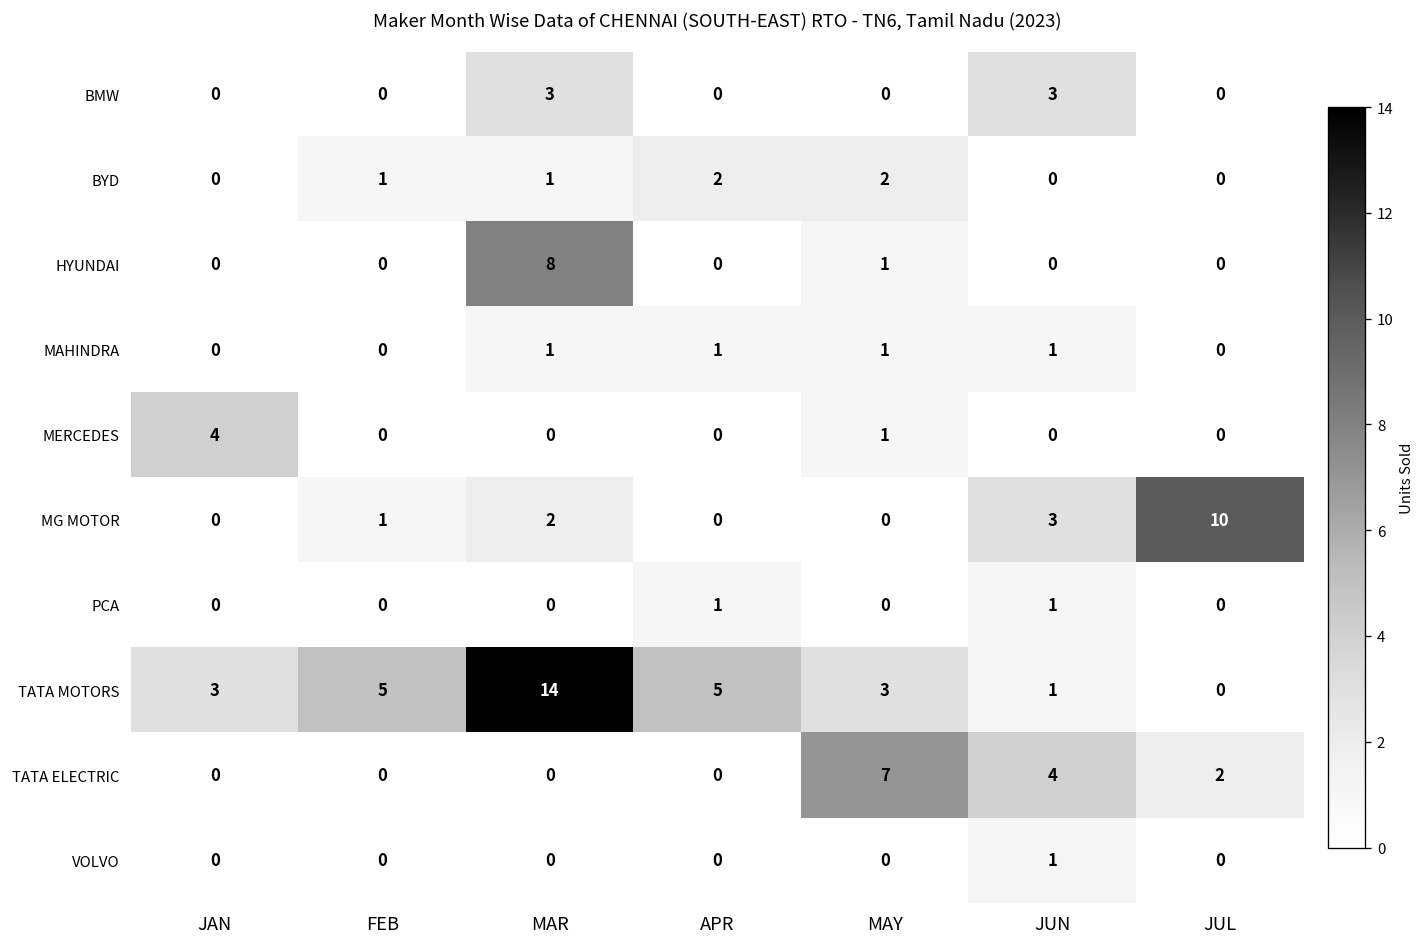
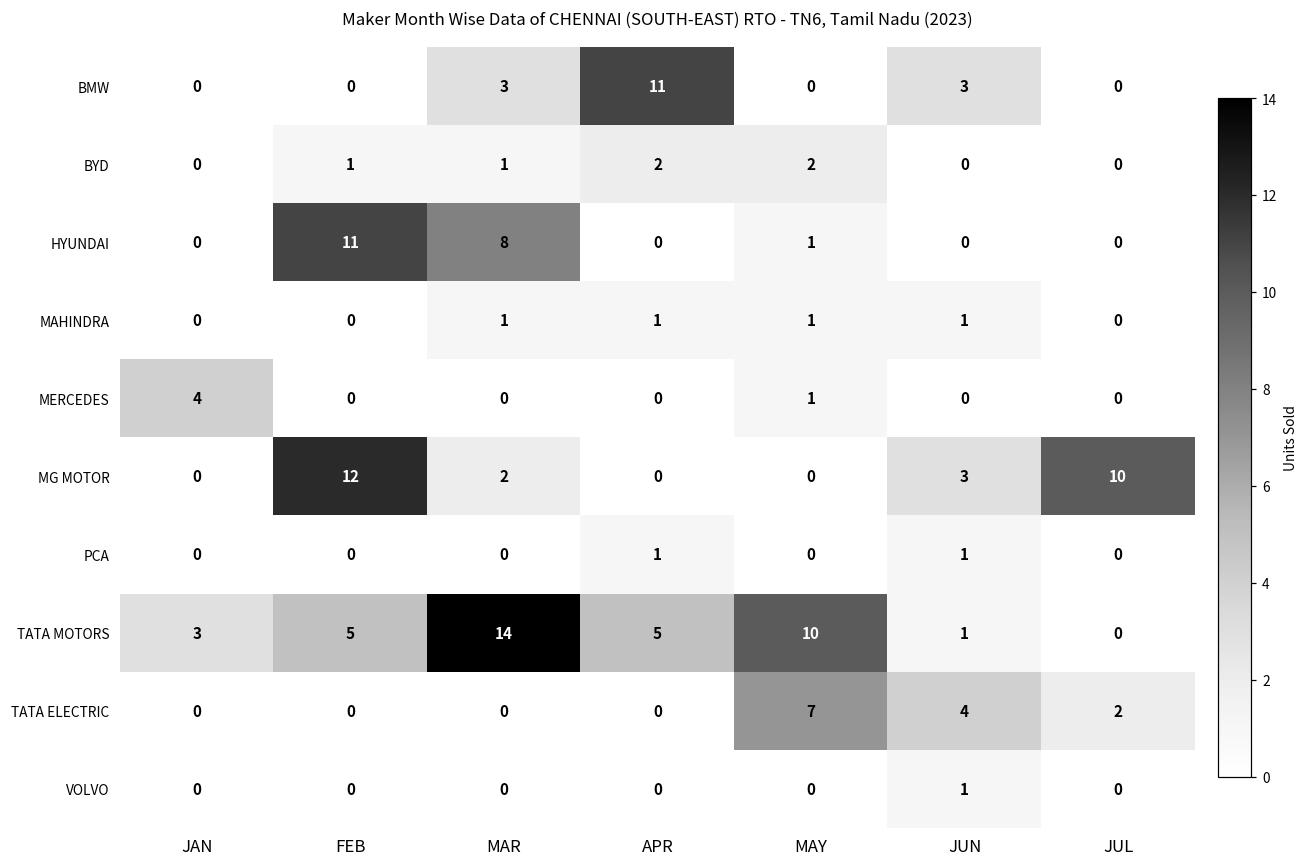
BMW, APR: 0 -> 11
HYUNDAI, FEB: 0 -> 11
MG MOTOR, FEB: 1 -> 12
TATA MOTORS, MAY: 3 -> 10
